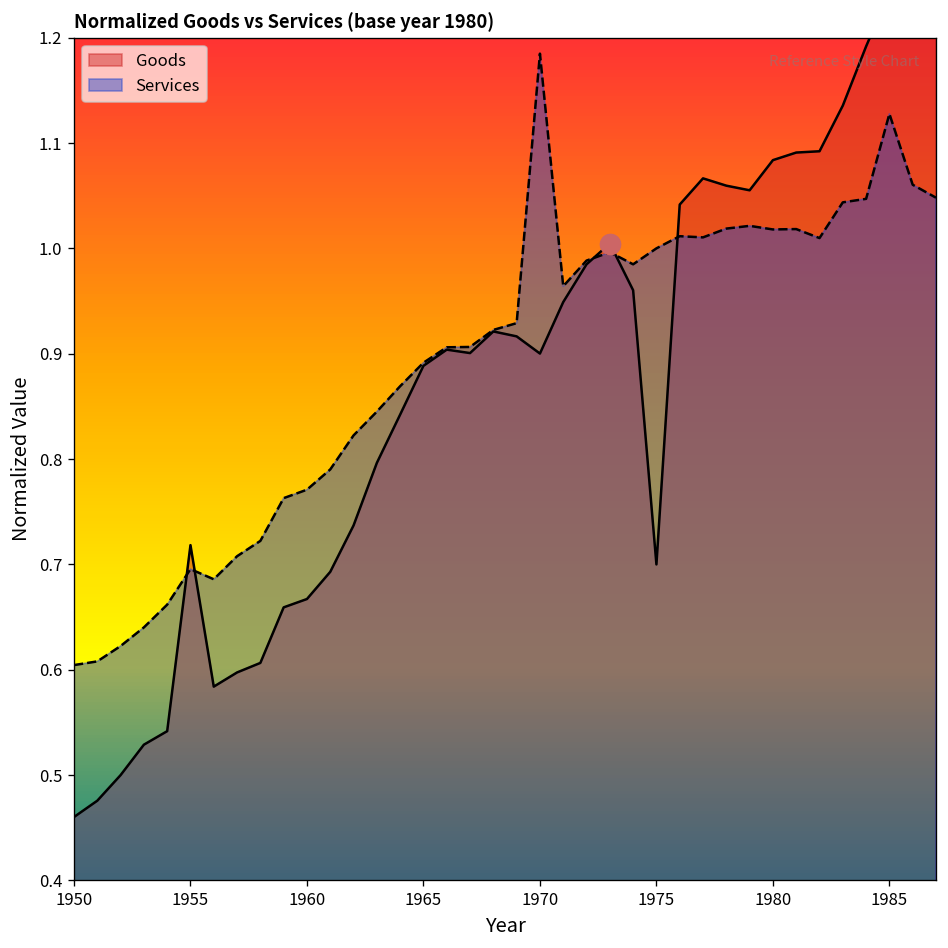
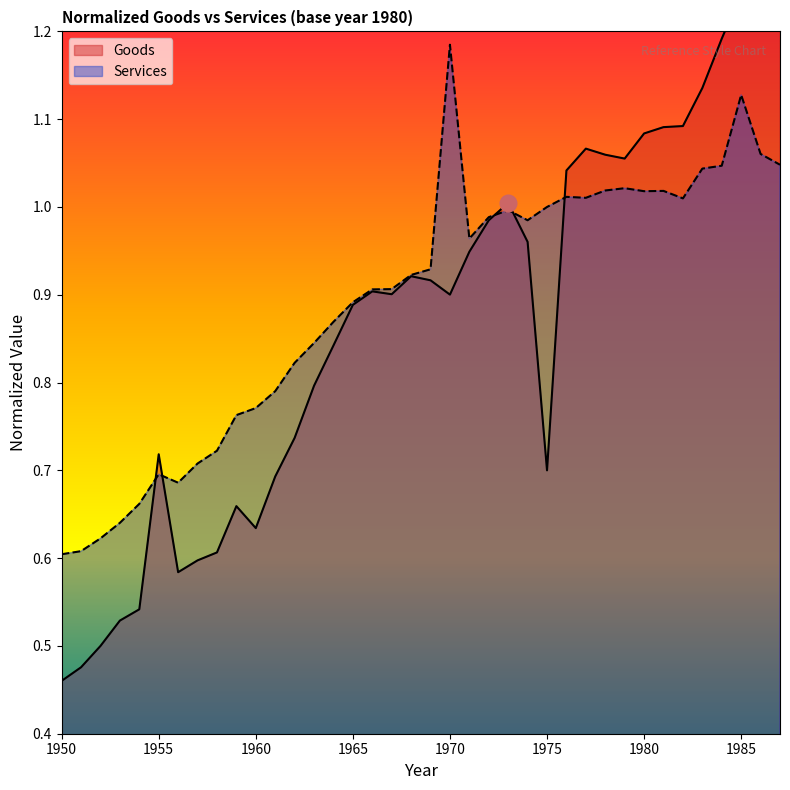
Goods, 1960: 0.67 -> 0.63
